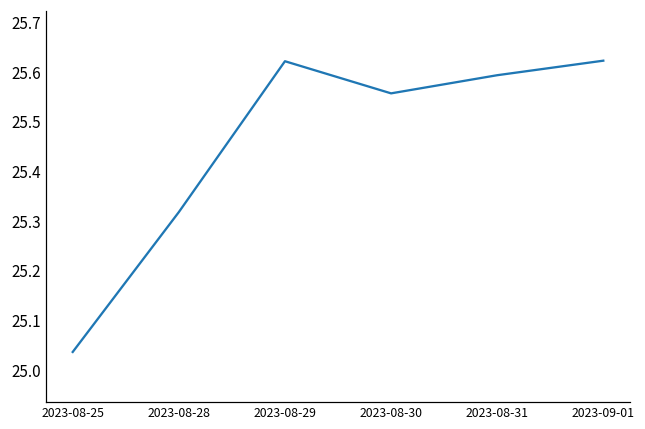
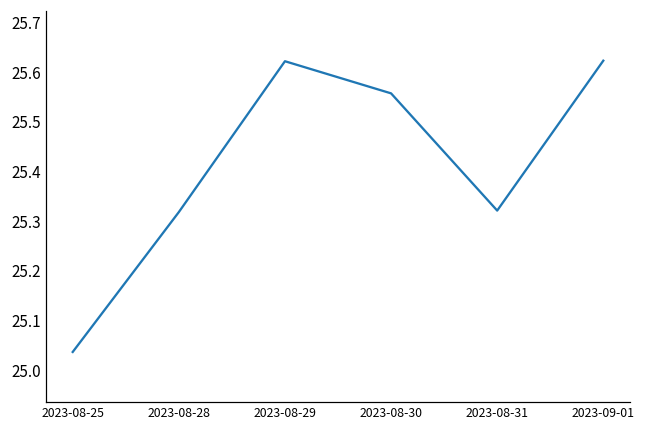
2023-08-31: 25.59 -> 25.32
